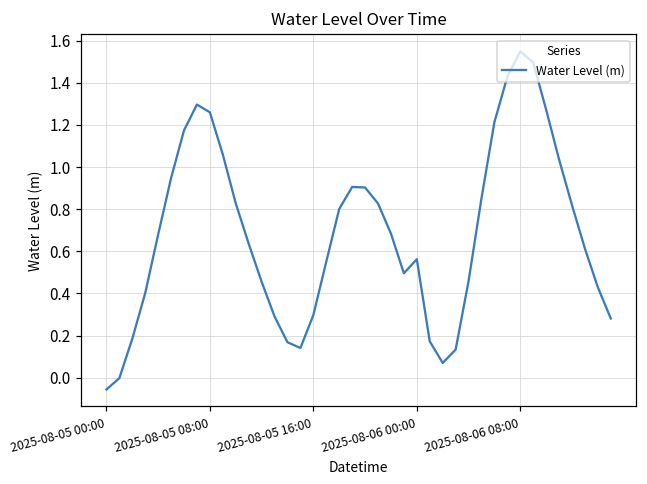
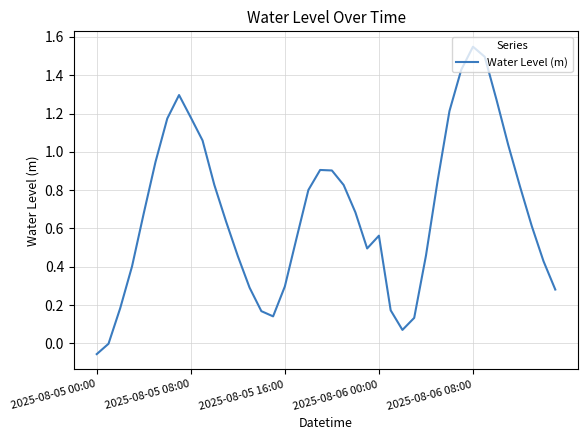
2025-08-05 08:00: 1.26 -> 1.18
